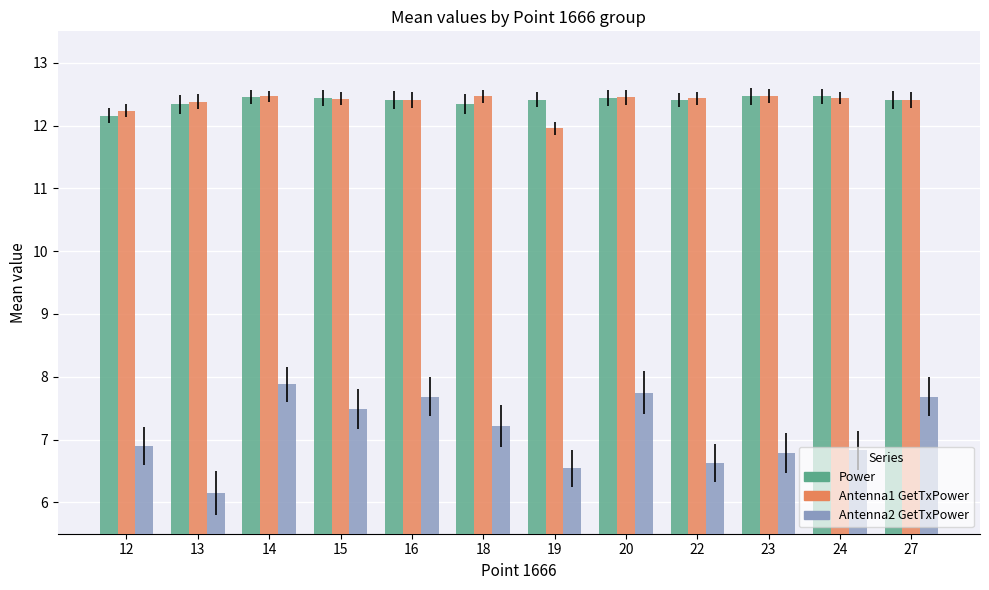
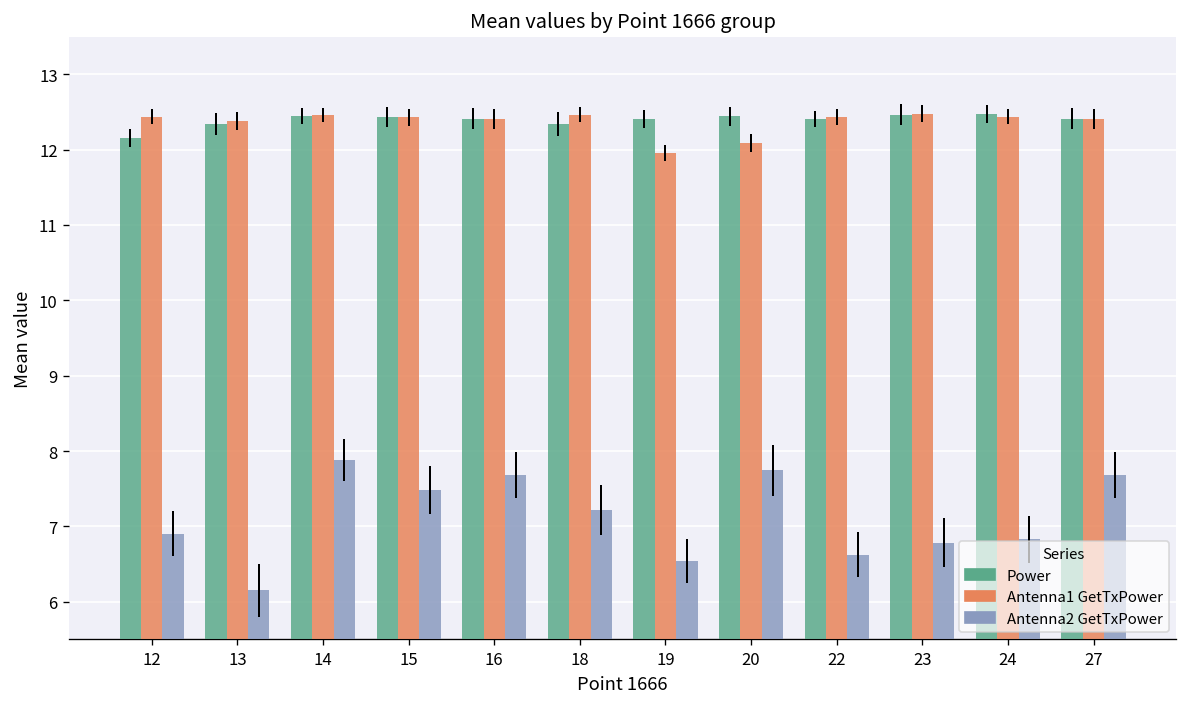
Antenna1 GetTxPower, 12: 12.2 -> 12.4
Antenna1 GetTxPower, 20: 12.5 -> 12.1
